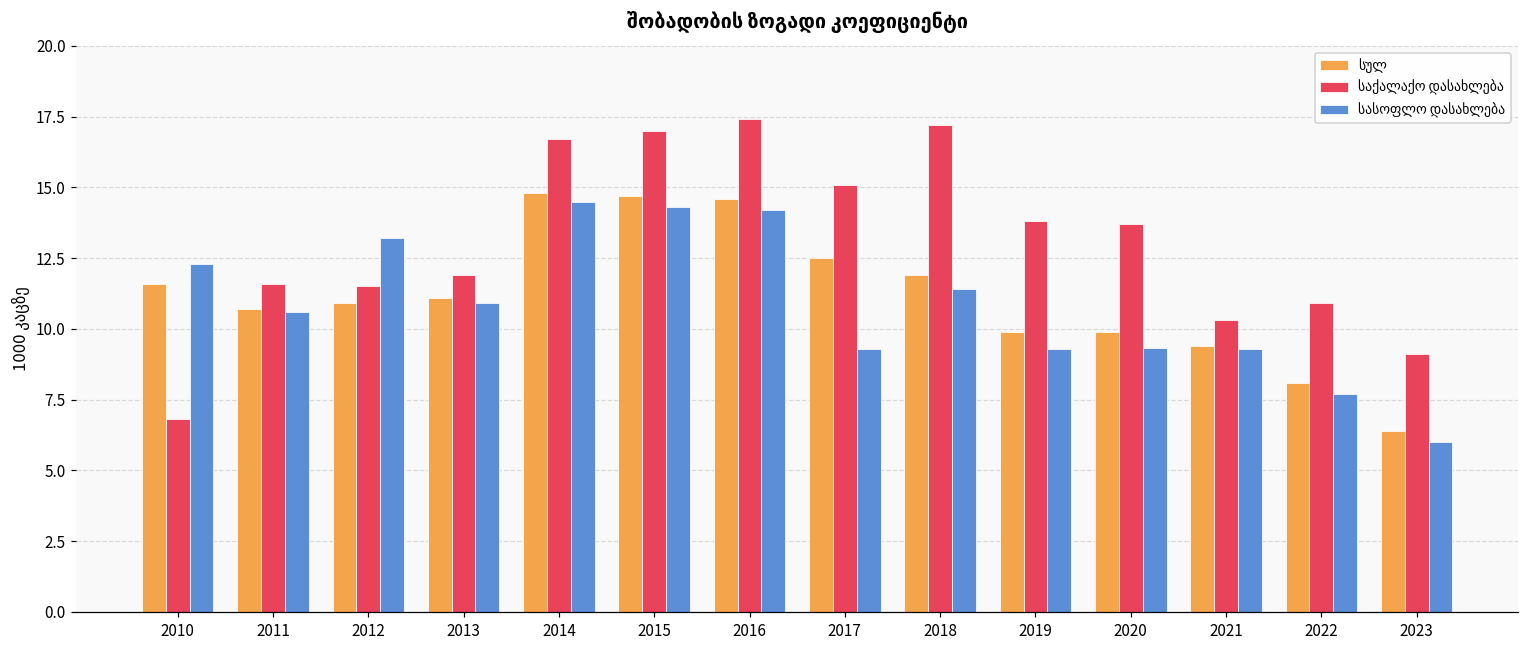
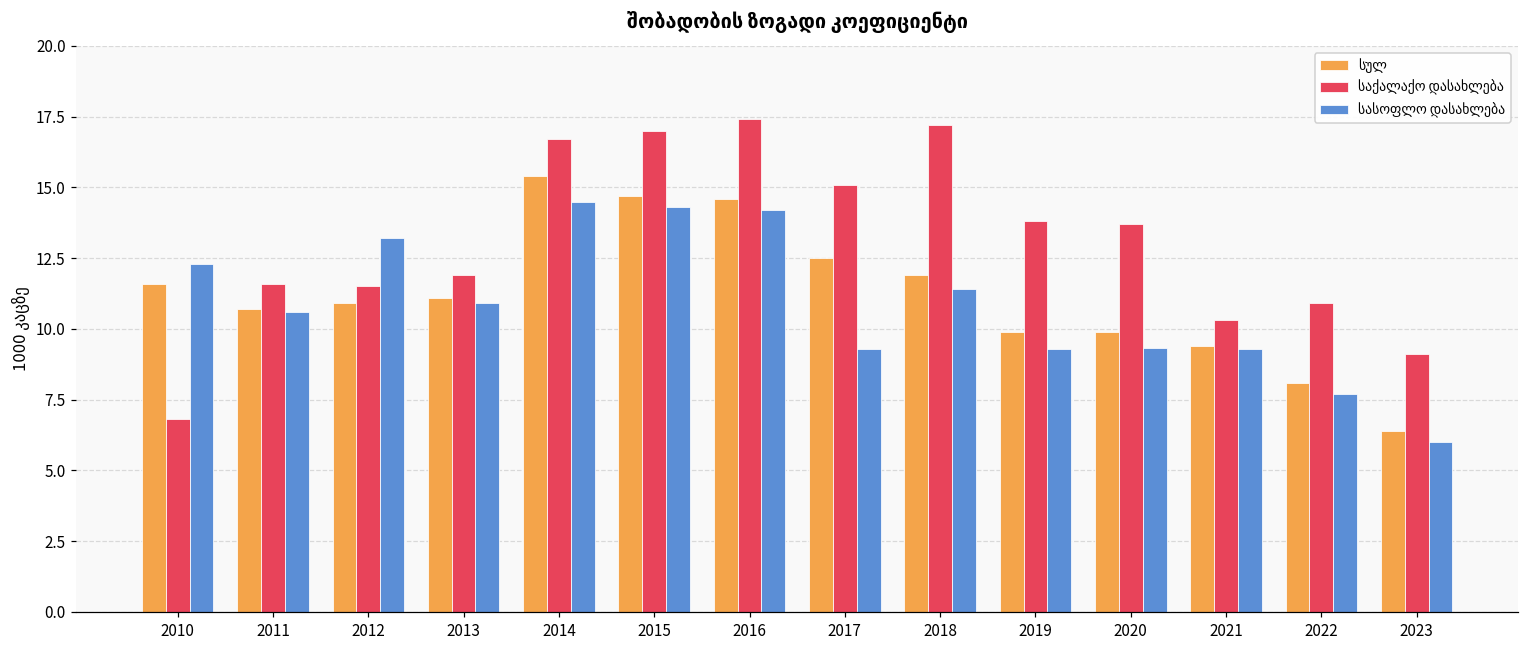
სულ, 2014: 14.8 -> 15.4
